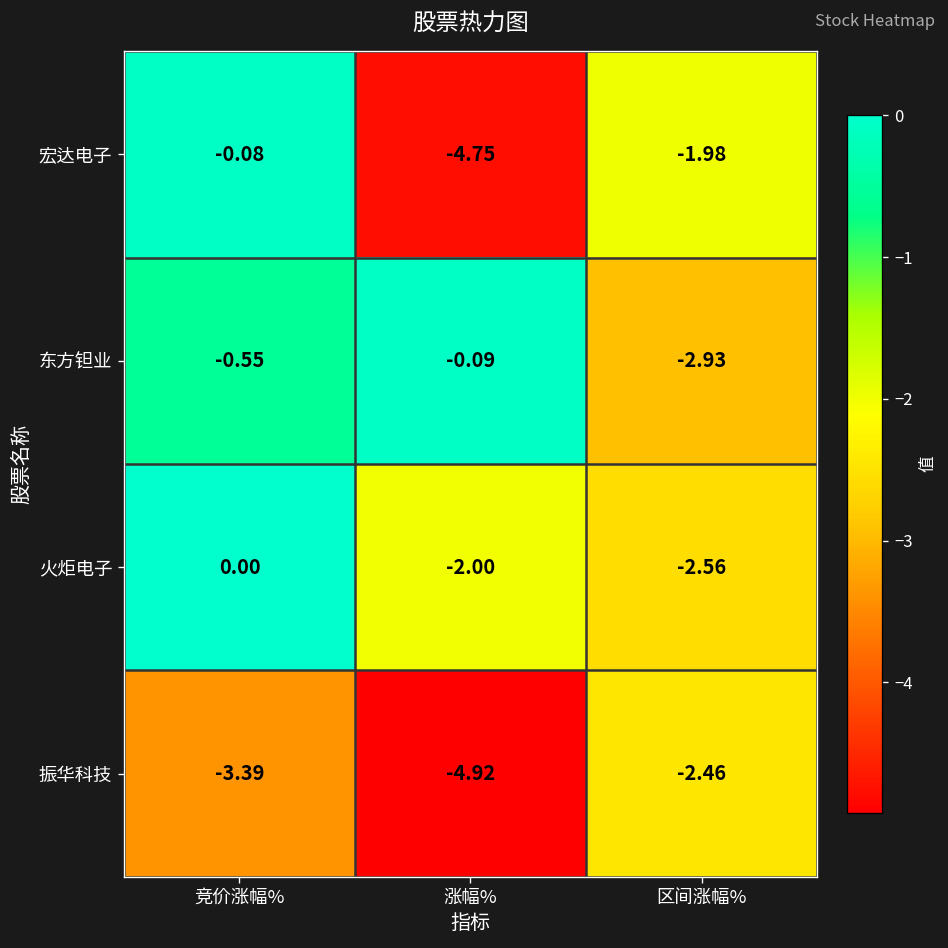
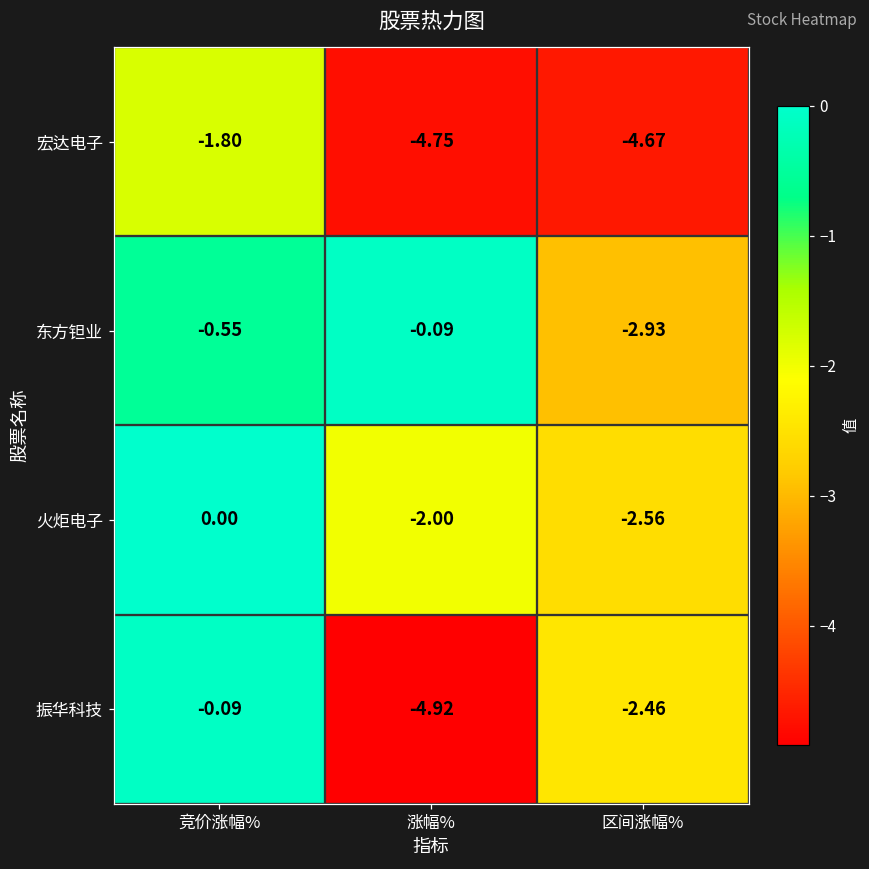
宏达电子, 竞价涨幅%: -0.08 -> -1.80
宏达电子, 区间涨幅%: -1.98 -> -4.67
振华科技, 竞价涨幅%: -3.39 -> -0.09
